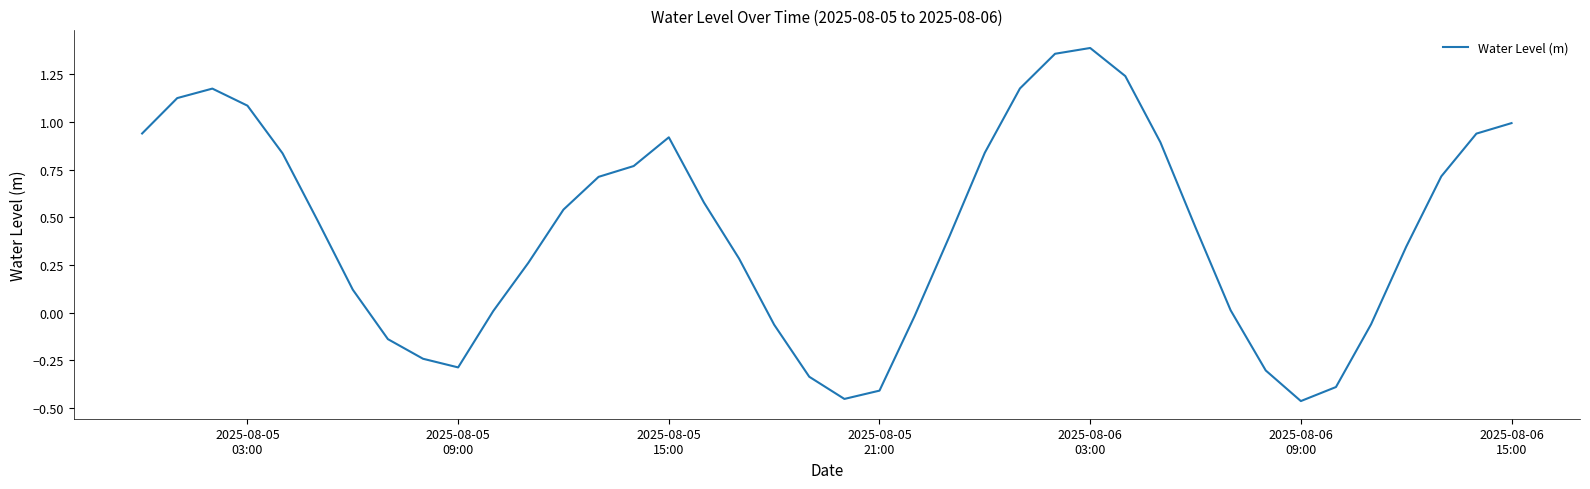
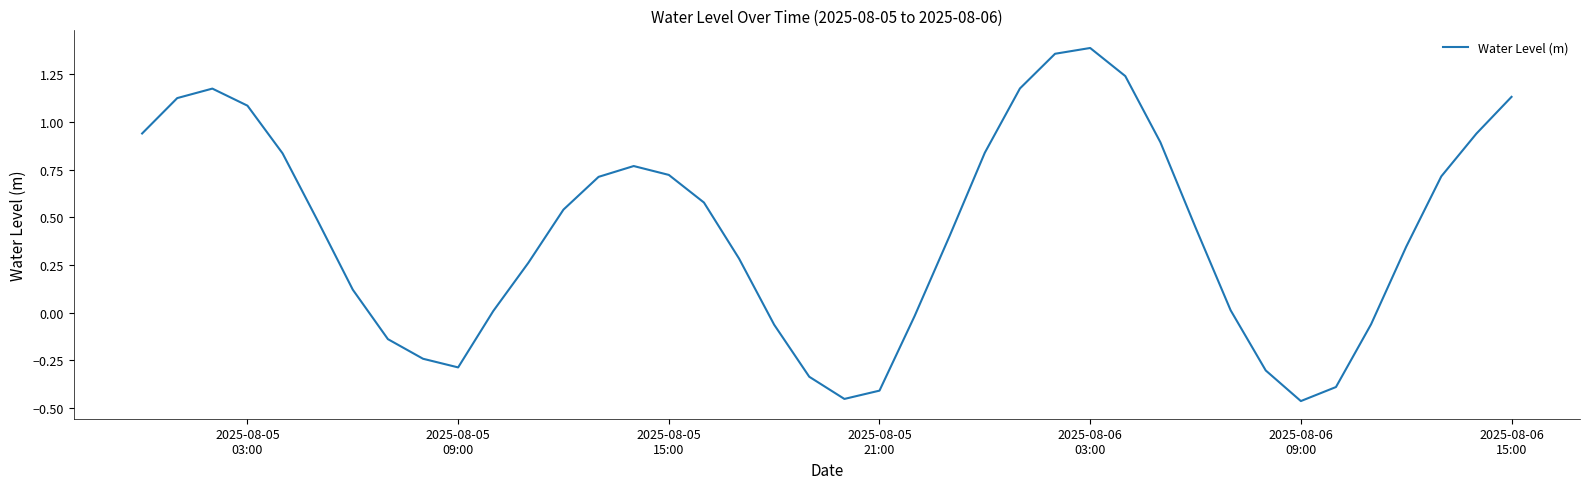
2025-08-05 15:00: 0.92 -> 0.72
2025-08-06 15:00: 0.99 -> 1.13
